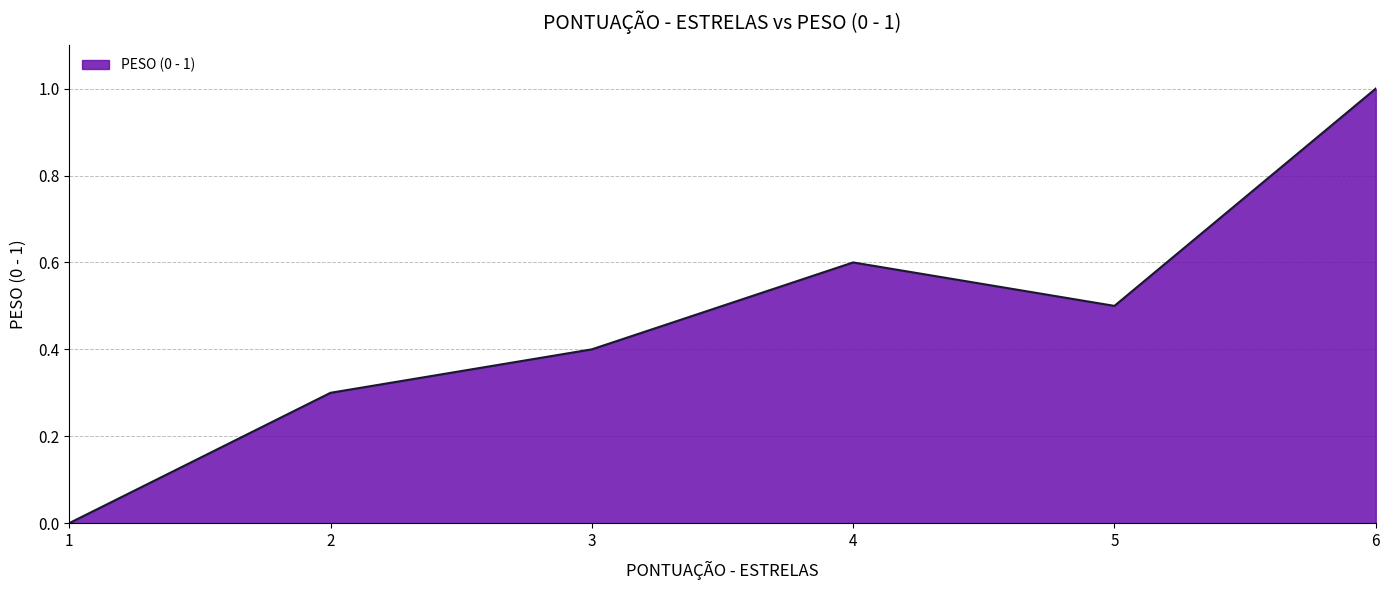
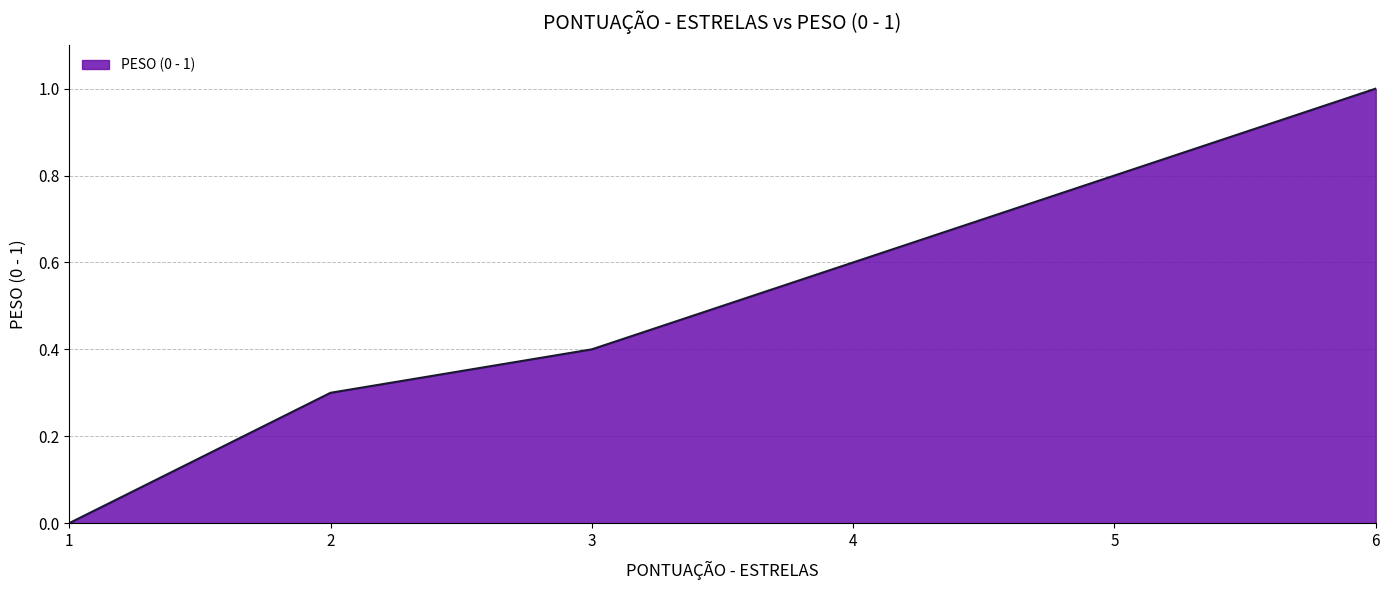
5: 0.5 -> 0.8
